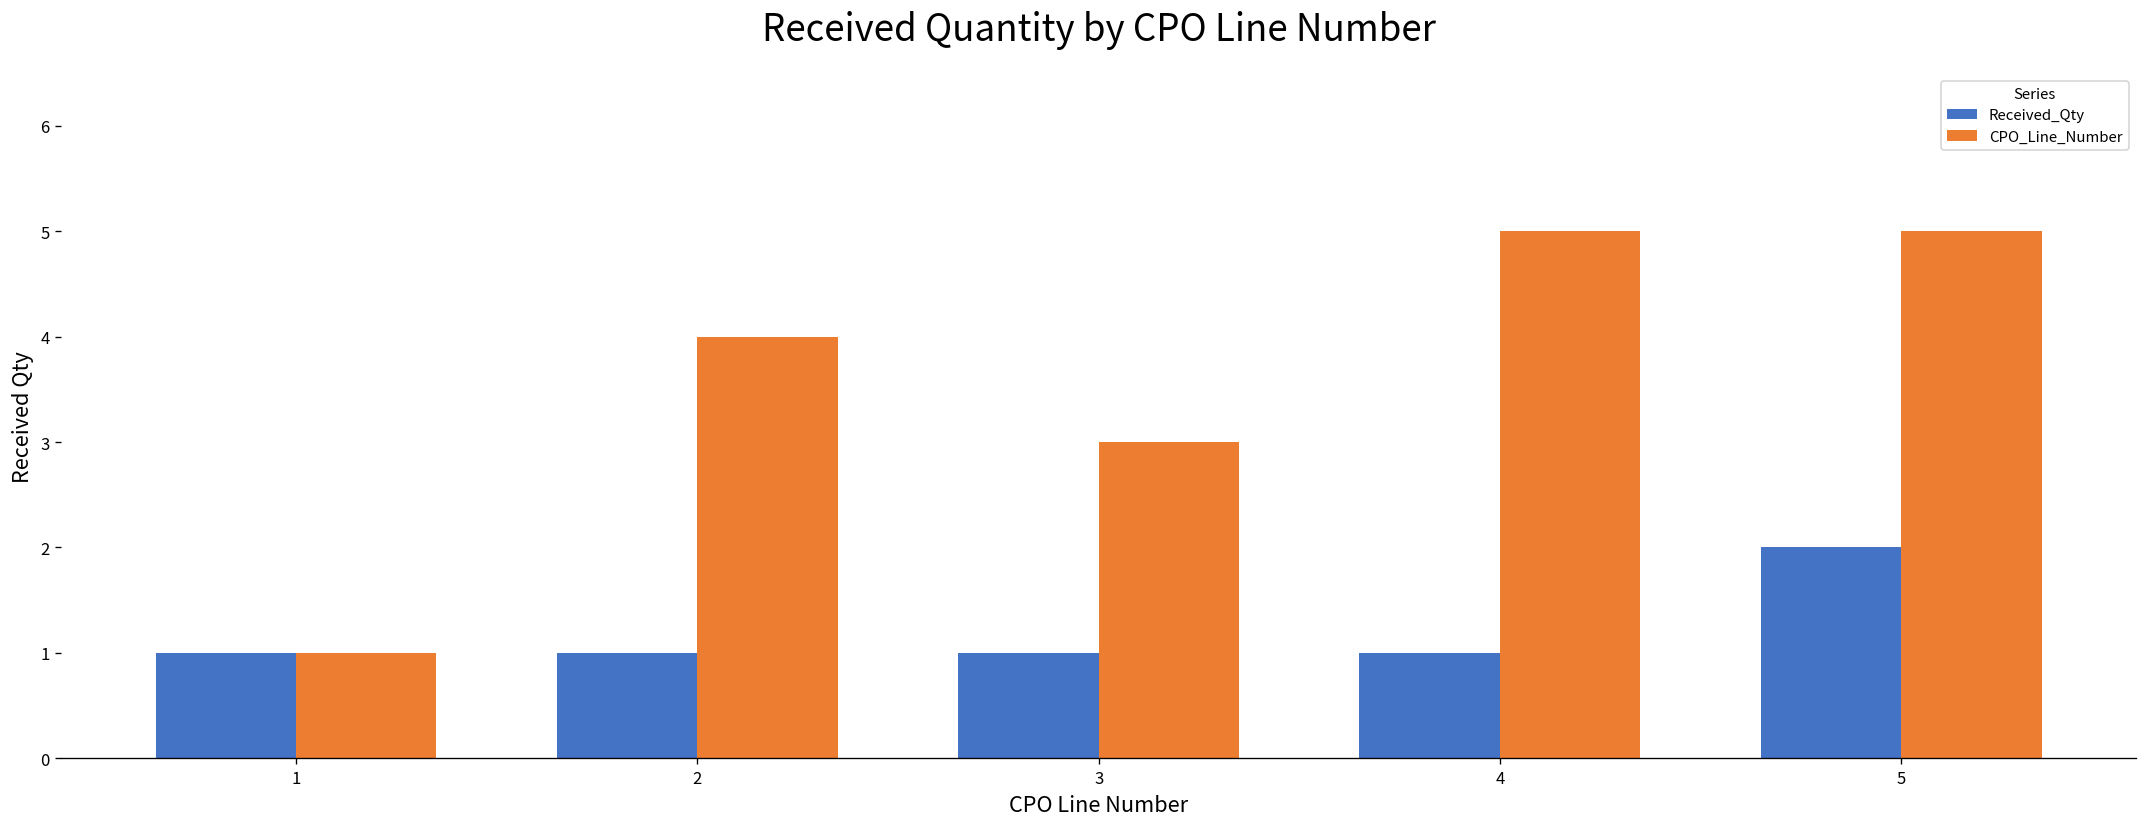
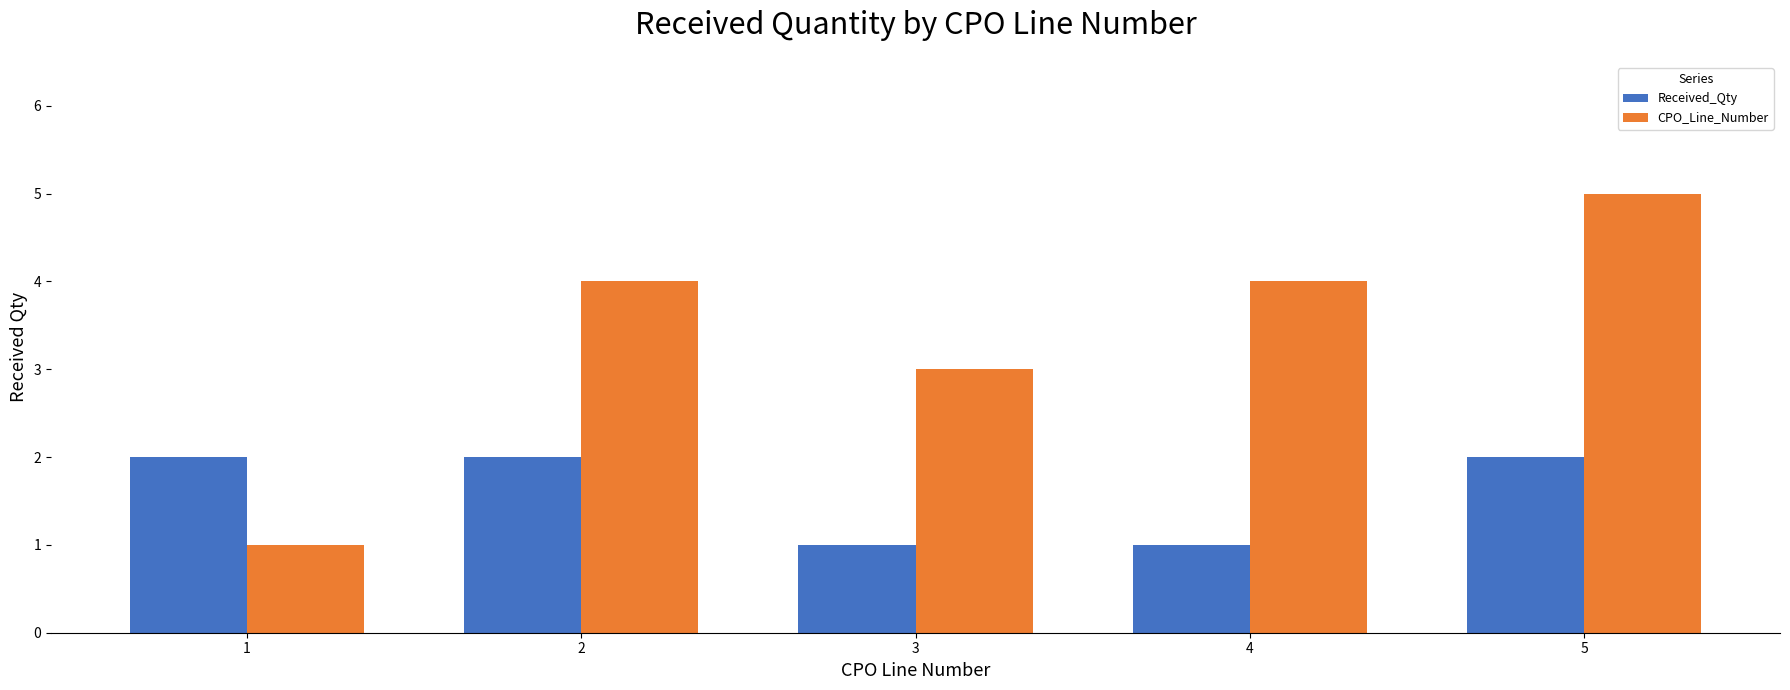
Received_Qty, 1: 1 -> 2
Received_Qty, 2: 1 -> 2
CPO_Line_Number, 4: 5 -> 4
